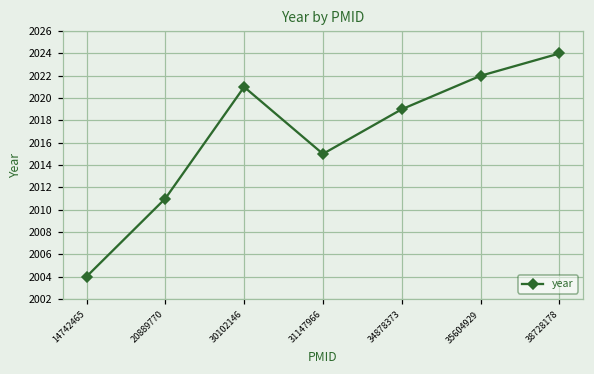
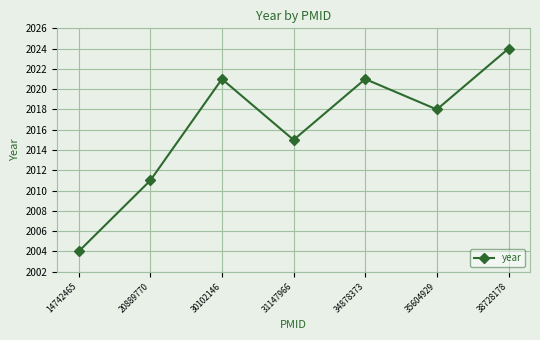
34878373: 2019 -> 2021
35604929: 2022 -> 2018
